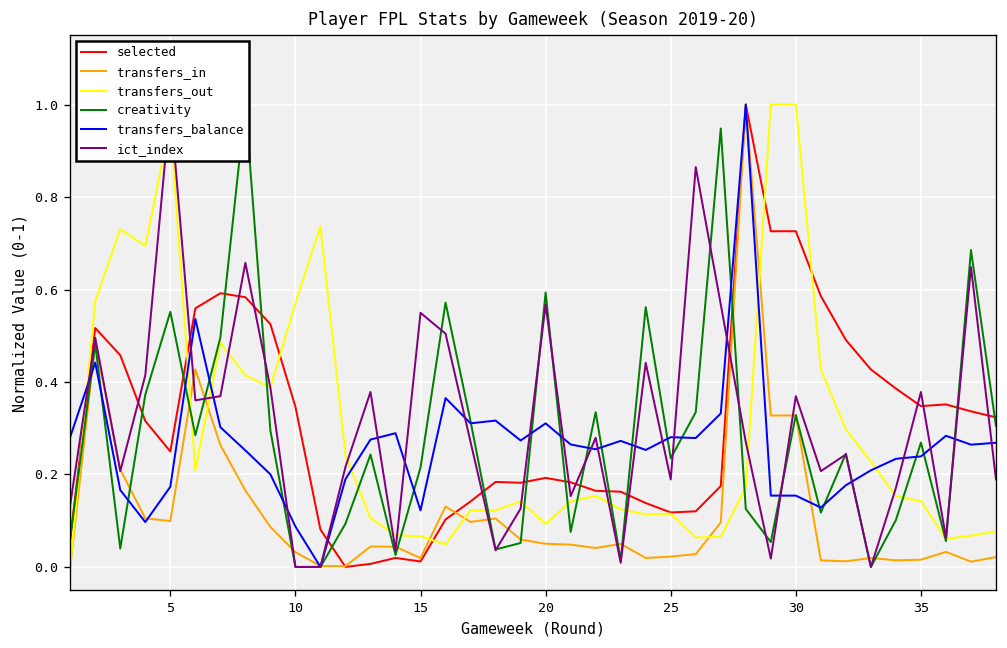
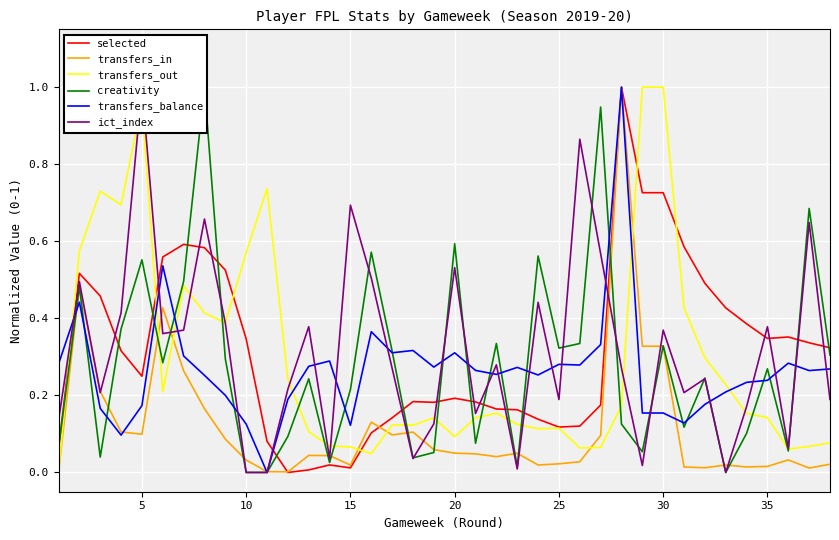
transfers_balance, 10: 0.09 -> 0.13
ict_index, 15: 0.55 -> 0.69
ict_index, 20: 0.57 -> 0.53
creativity, 25: 0.24 -> 0.32
